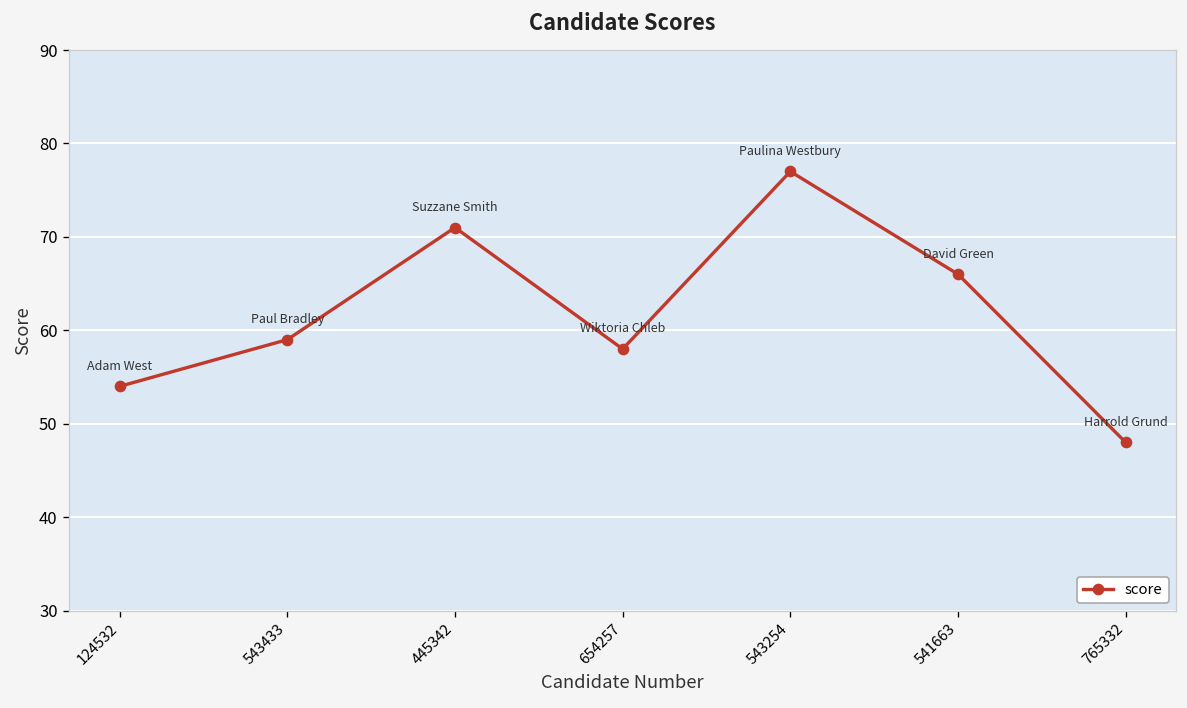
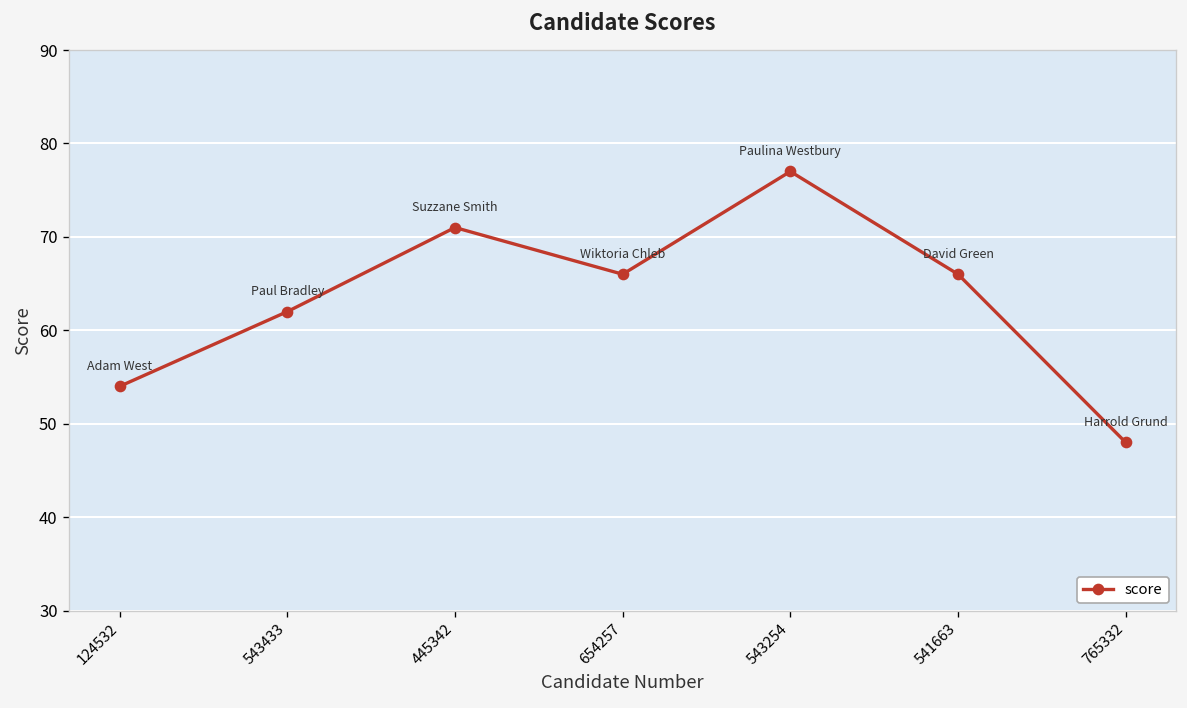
543433: 59 -> 62
654257: 58 -> 66
